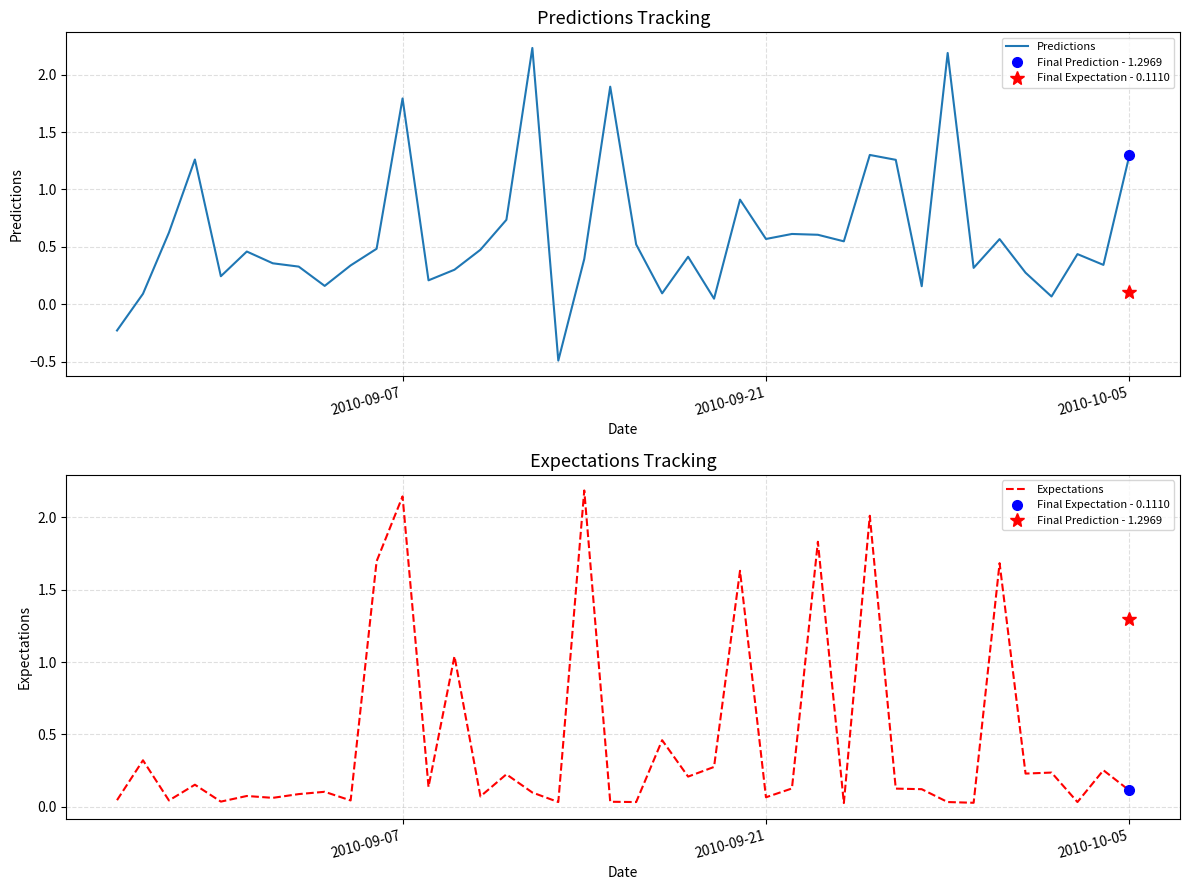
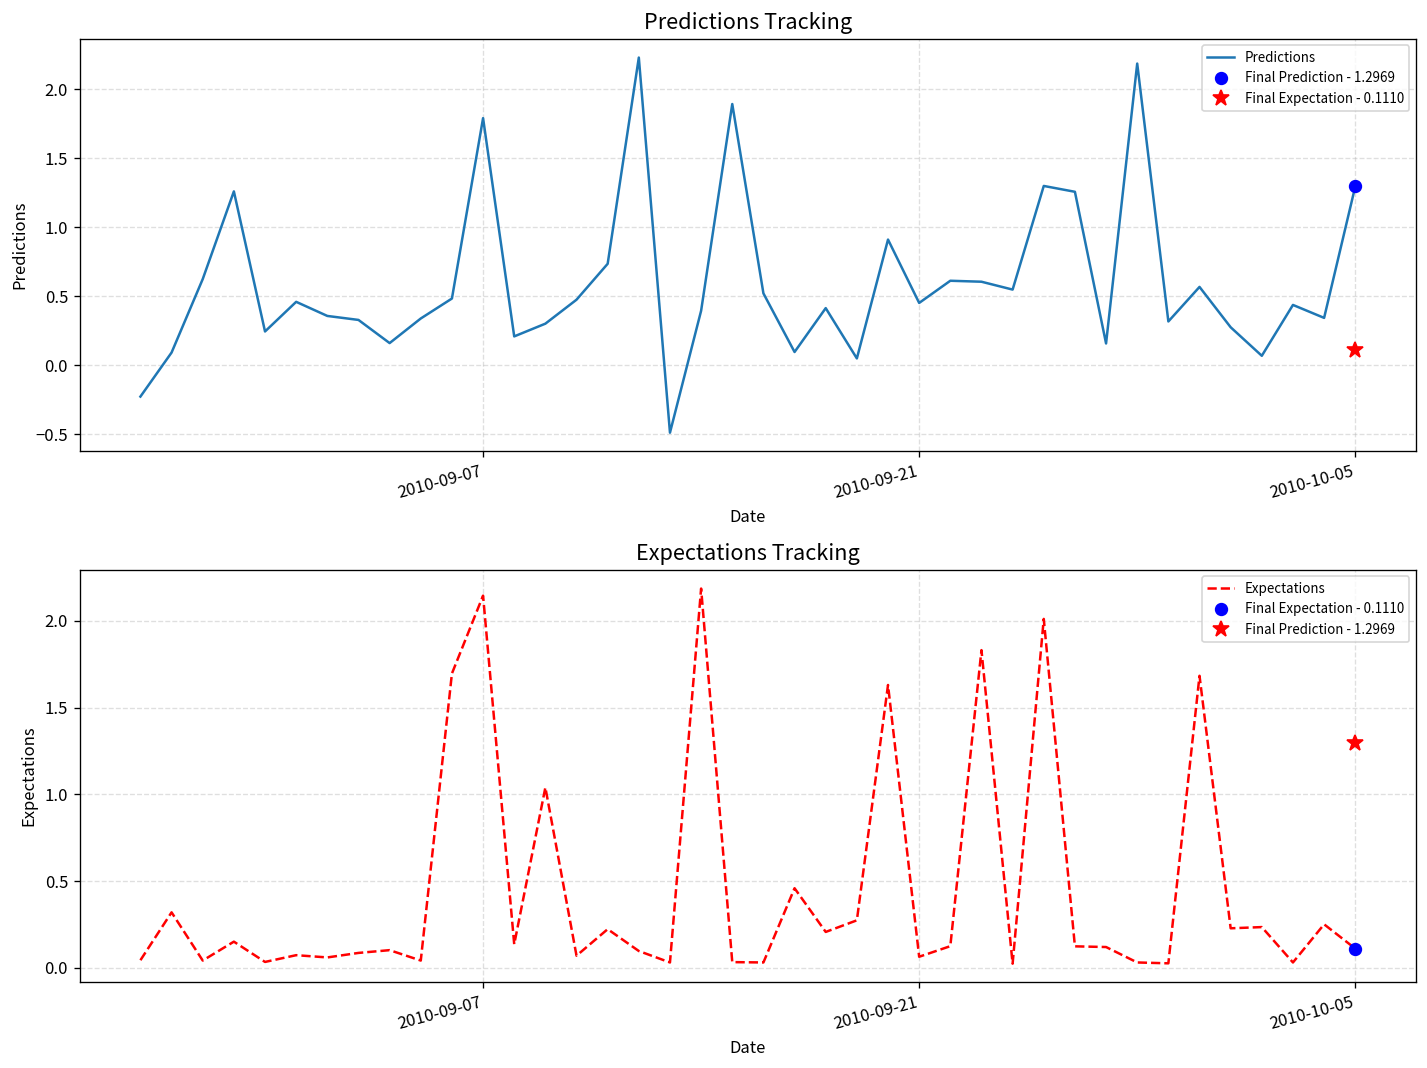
Predictions Tracking, Predictions, 2010-09-21: 0.57 -> 0.45
